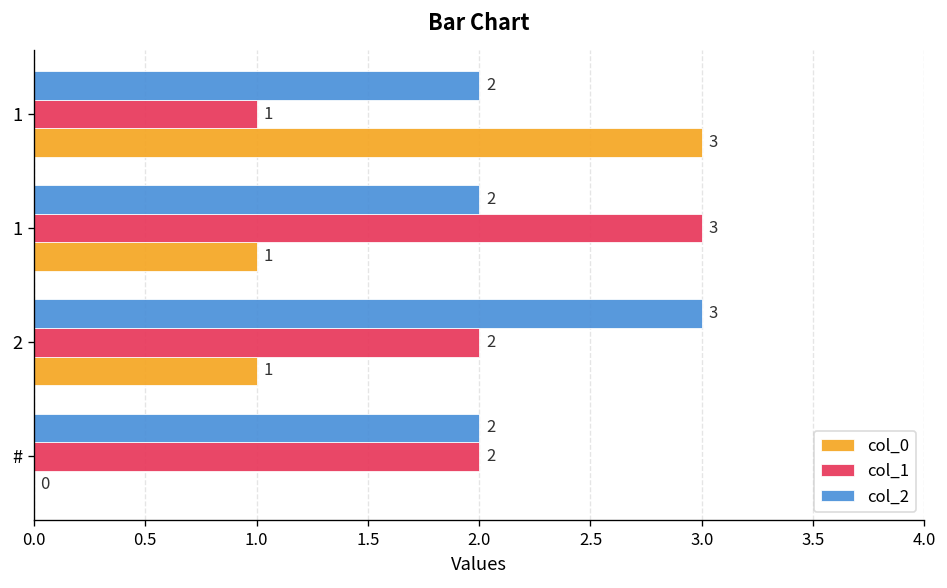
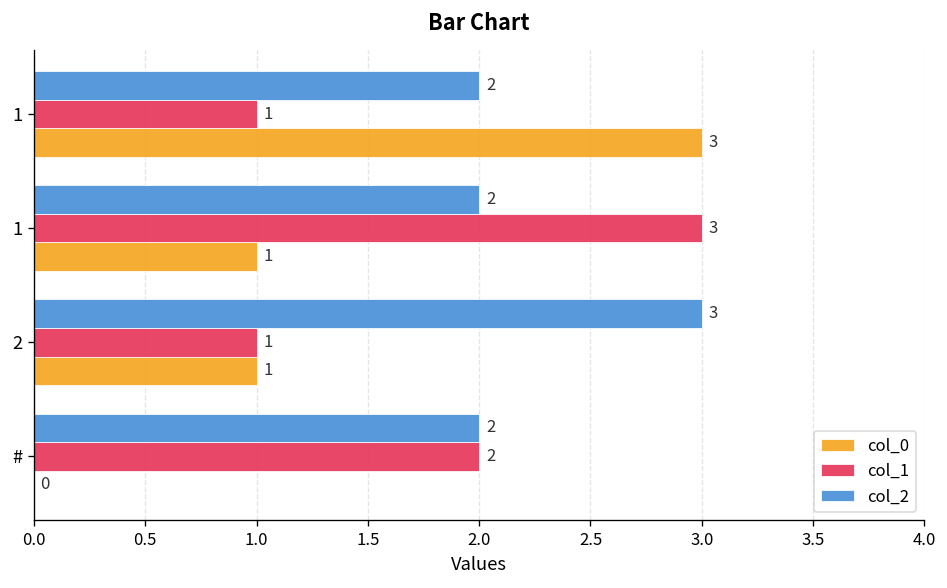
col_1, 2: 2 -> 1
